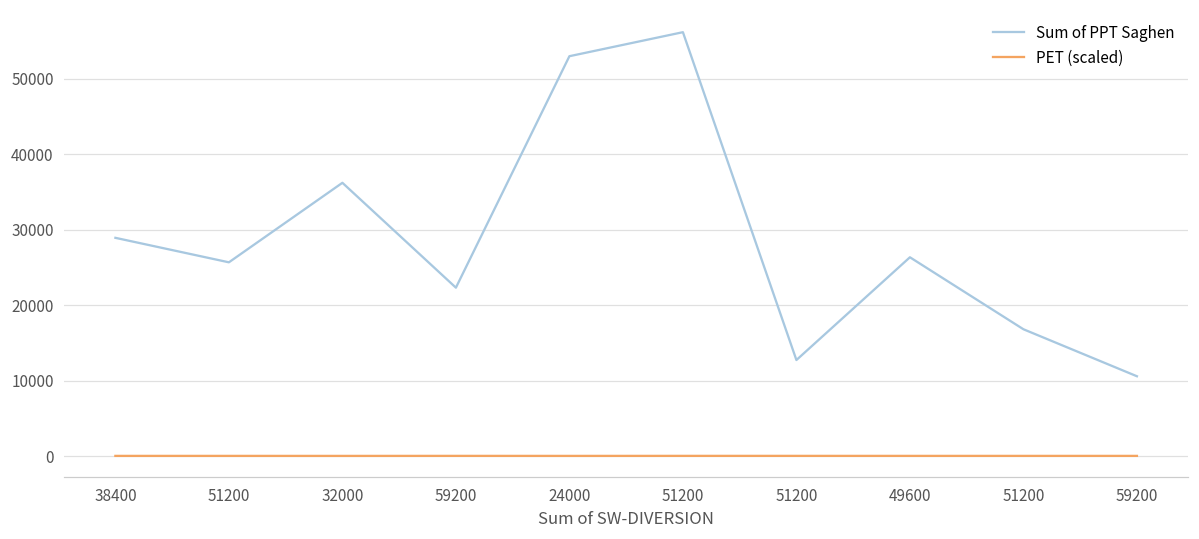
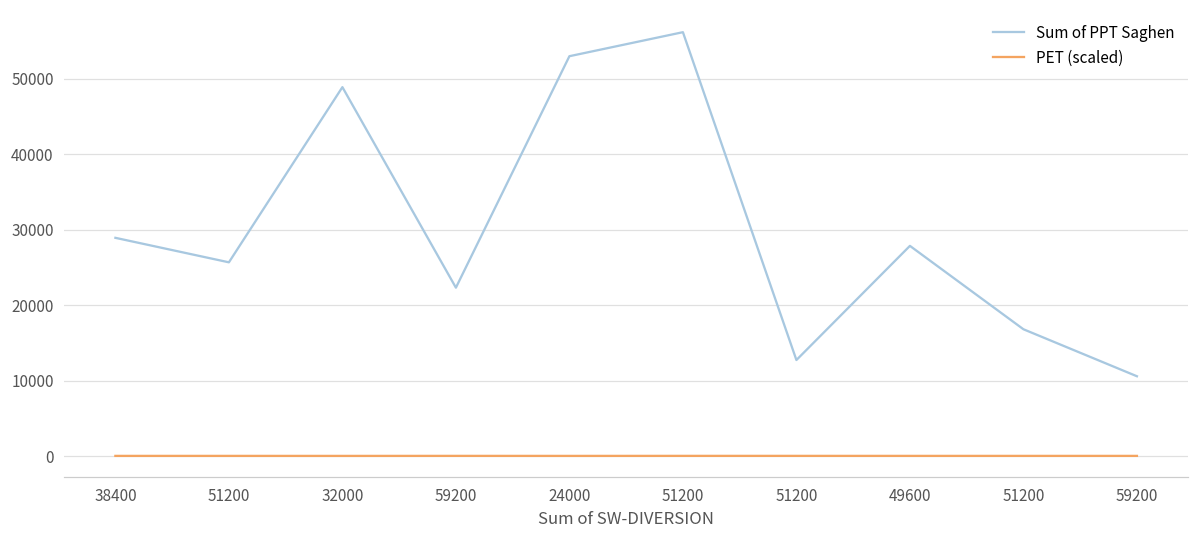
Sum of PPT Saghen, 32000: 36000 -> 49000
Sum of PPT Saghen, 49600: 26000 -> 28000
